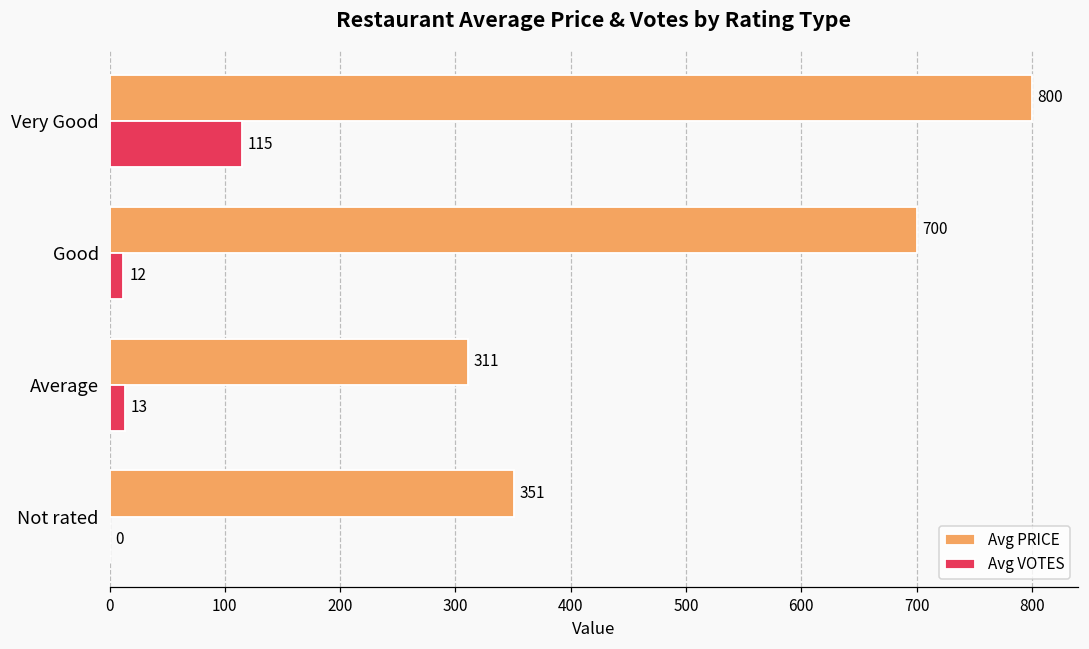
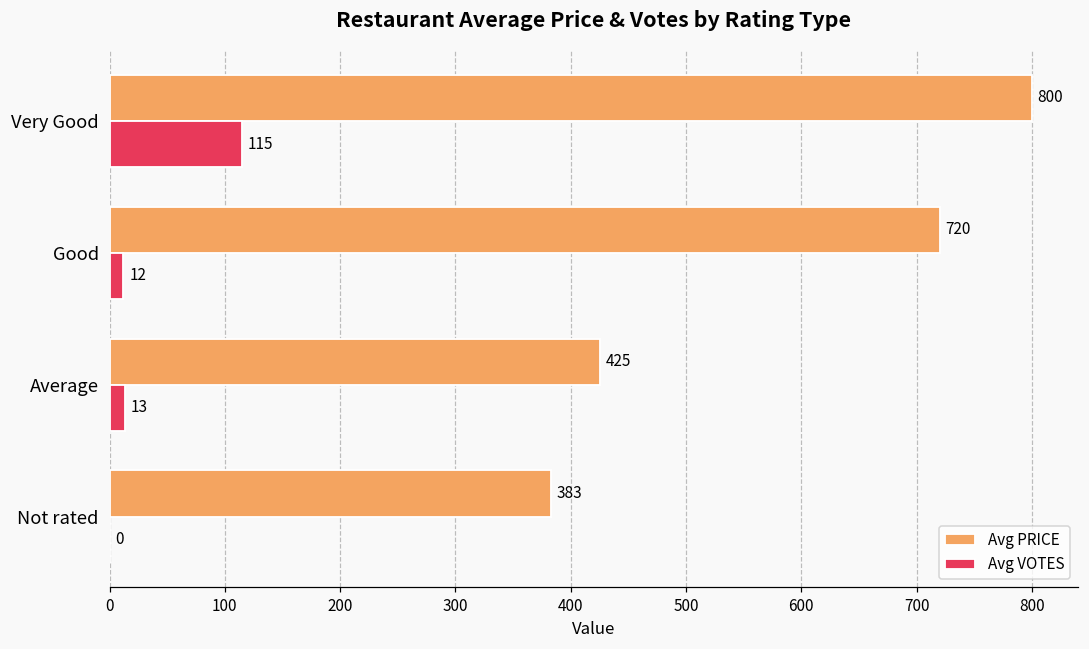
Avg PRICE, Good: 700 -> 720
Avg PRICE, Average: 311 -> 425
Avg PRICE, Not rated: 351 -> 383
